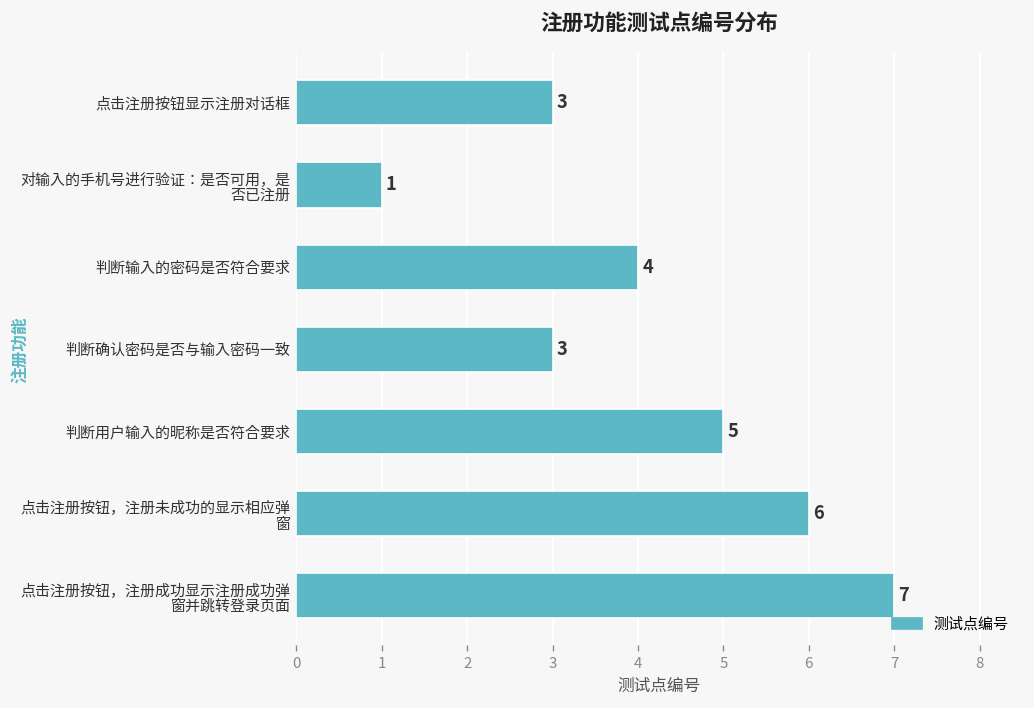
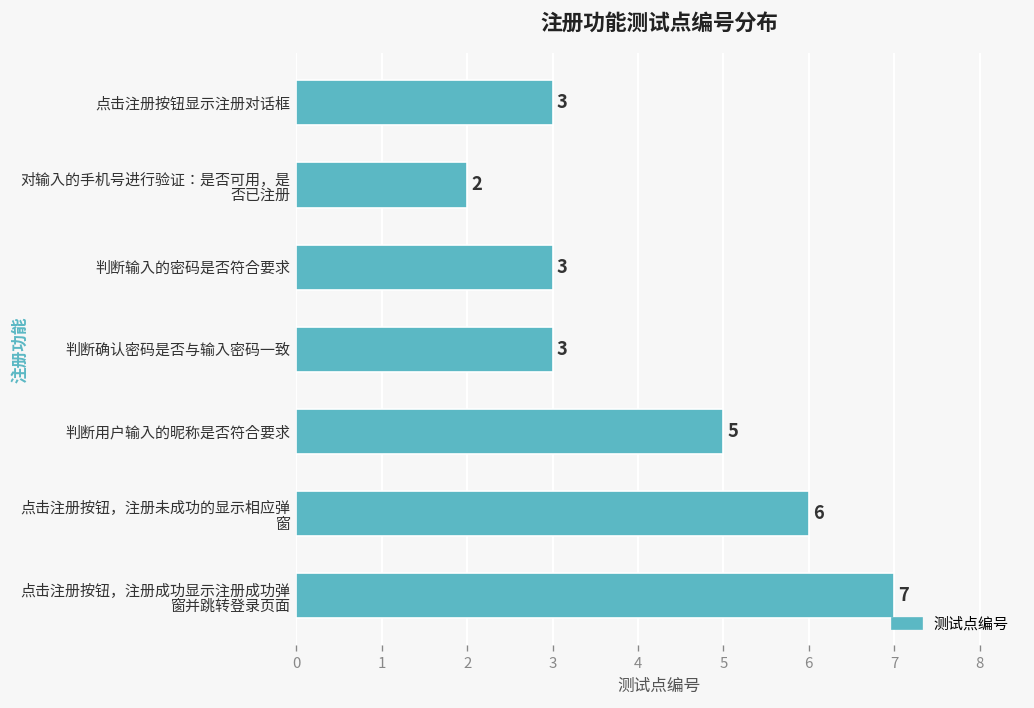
对输入的手机号进行验证：是否可用，是 否已注册: 1 -> 2
判断输入的密码是否符合要求: 4 -> 3
